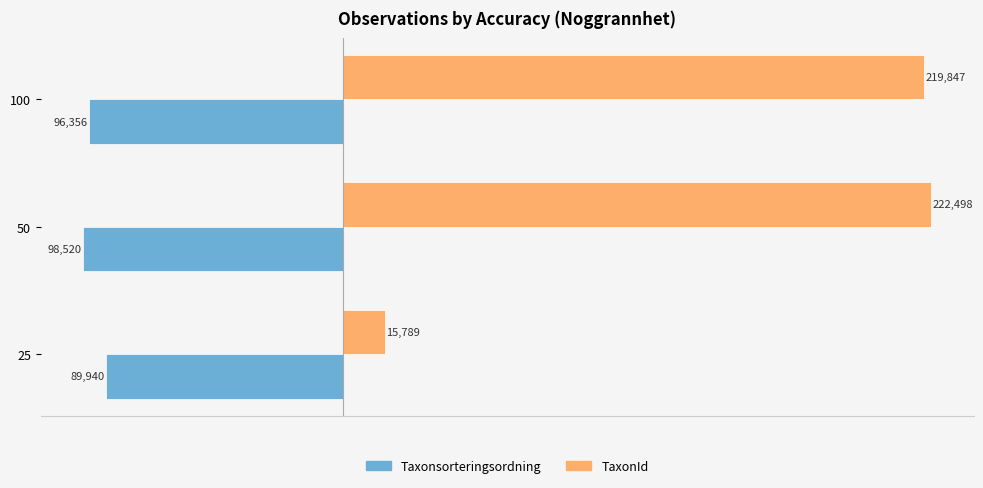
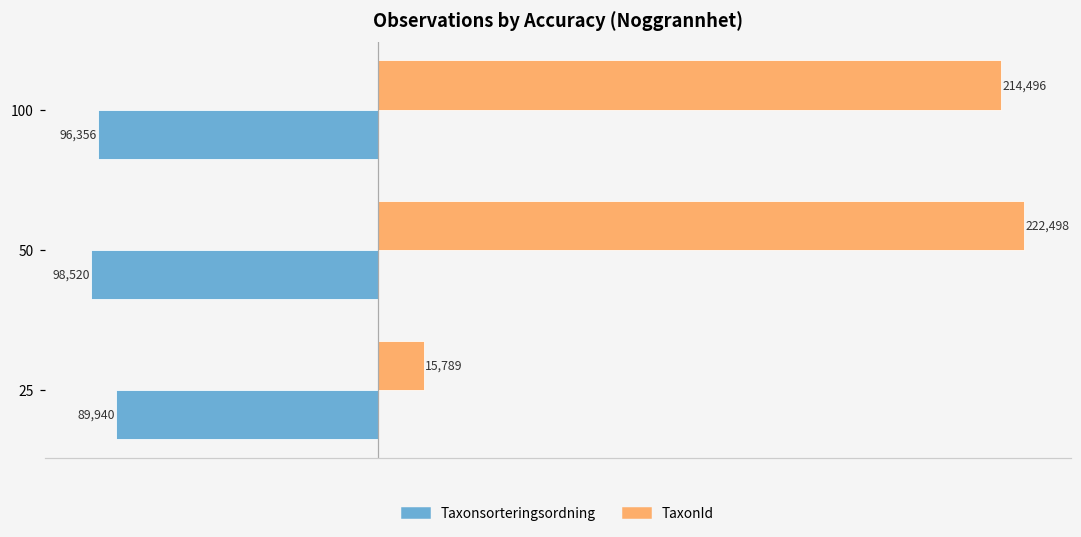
TaxonId, 100: 219,847 -> 214,496
